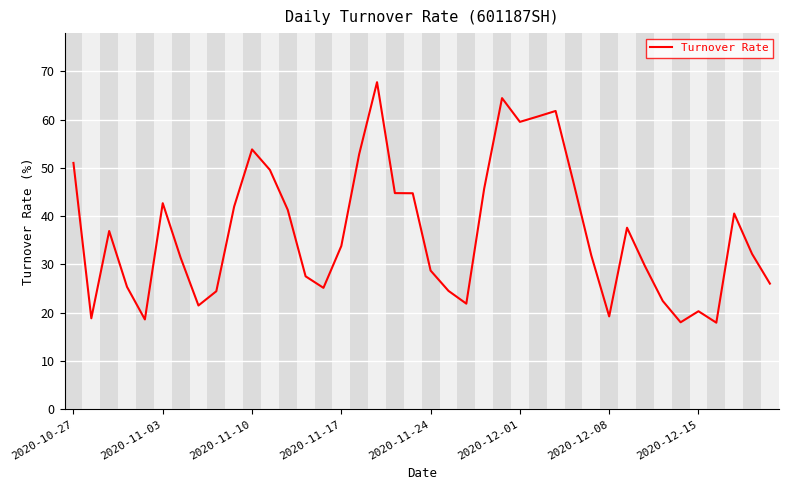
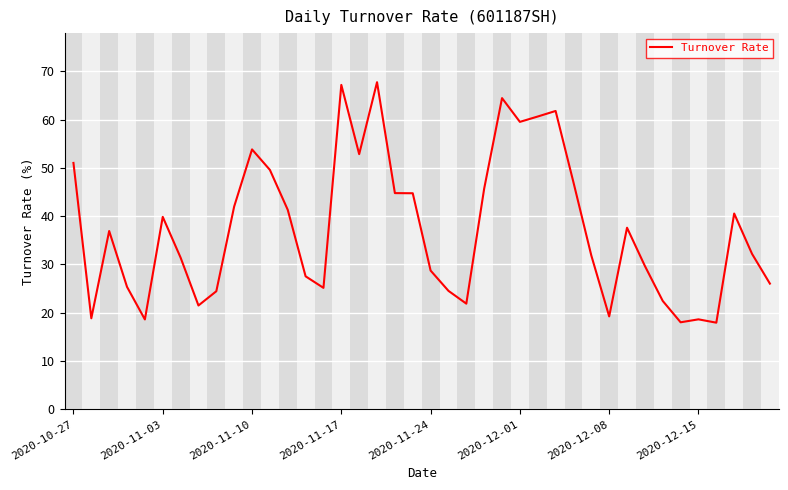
2020-11-03: 43 -> 40
2020-11-17: 34 -> 67
2020-12-15: 20 -> 19
